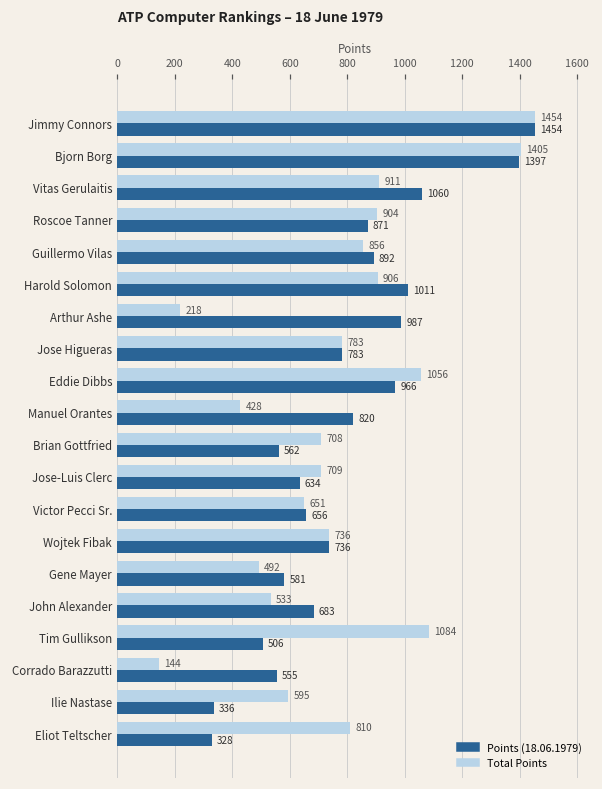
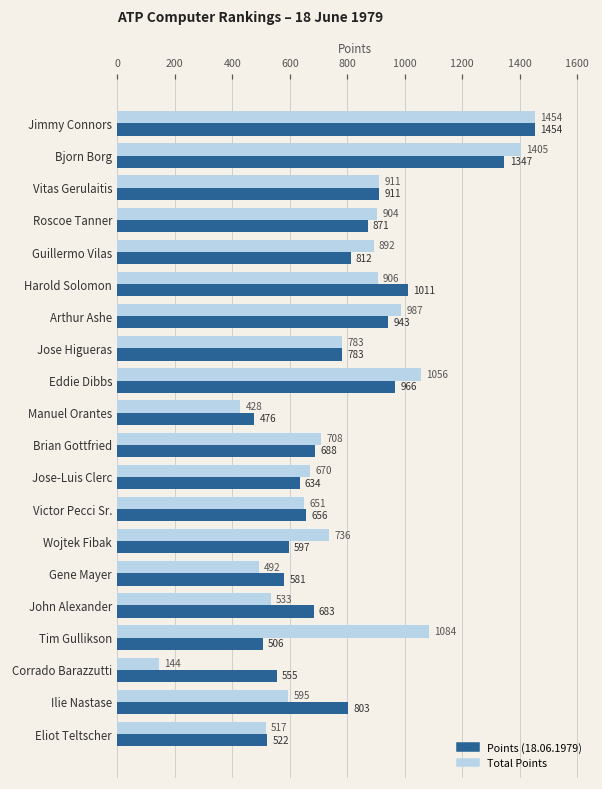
Points (18.06.1979), Bjorn Borg: 1397 -> 1347
Points (18.06.1979), Vitas Gerulaitis: 1060 -> 911
Total Points, Guillermo Vilas: 856 -> 892
Points (18.06.1979), Guillermo Vilas: 892 -> 812
Total Points, Arthur Ashe: 218 -> 987
Points (18.06.1979), Arthur Ashe: 987 -> 943
Points (18.06.1979), Manuel Orantes: 820 -> 476
Points (18.06.1979), Brian Gottfried: 562 -> 688
Total Points, Jose-Luis Clerc: 709 -> 670
Points (18.06.1979), Wojtek Fibak: 736 -> 597
Points (18.06.1979), Ilie Nastase: 336 -> 803
Total Points, Eliot Teltscher: 810 -> 517
Points (18.06.1979), Eliot Teltscher: 328 -> 522
